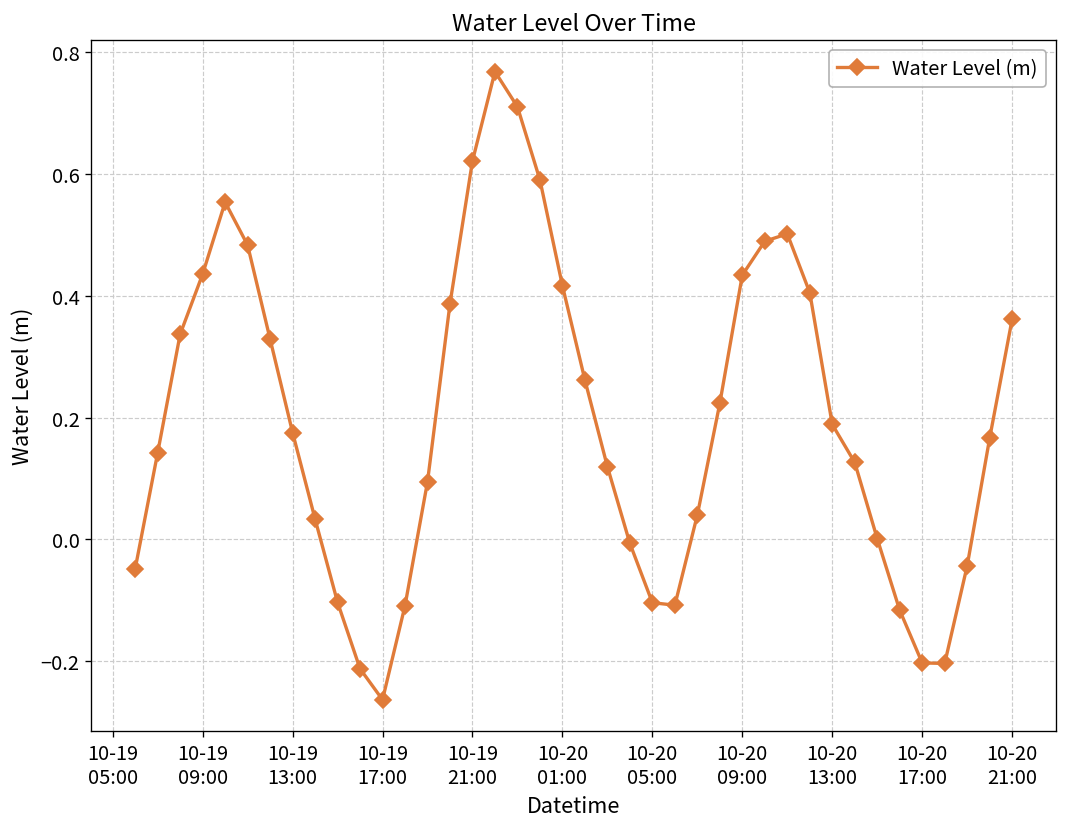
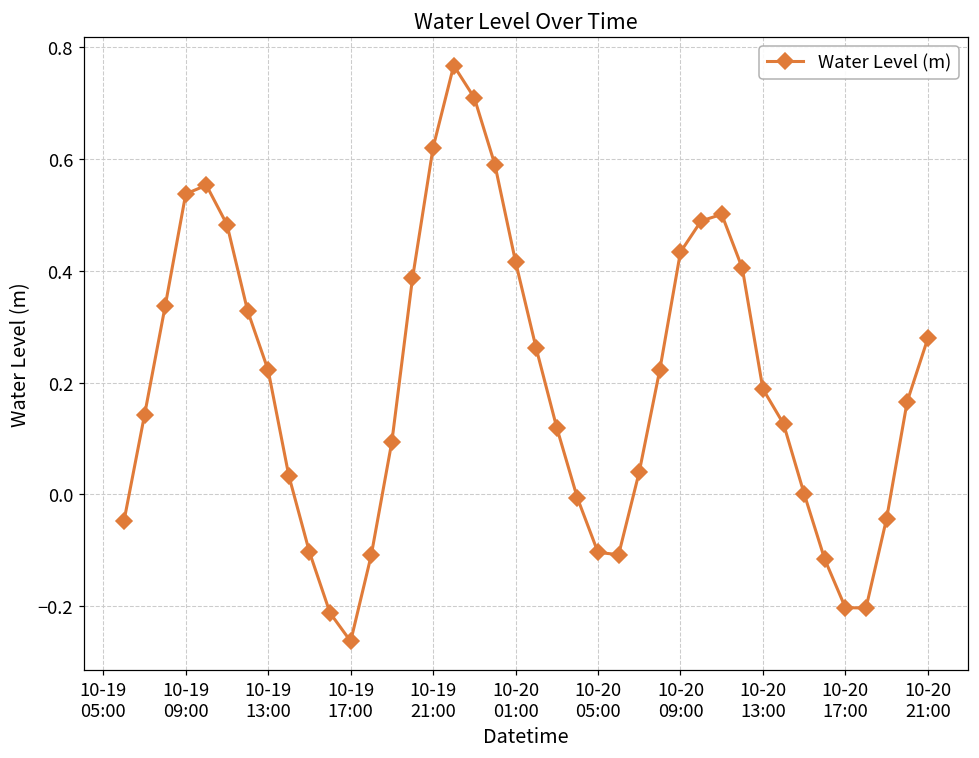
10-19 09:00: 0.44 -> 0.54
10-19 13:00: 0.18 -> 0.22
10-20 21:00: 0.36 -> 0.28
